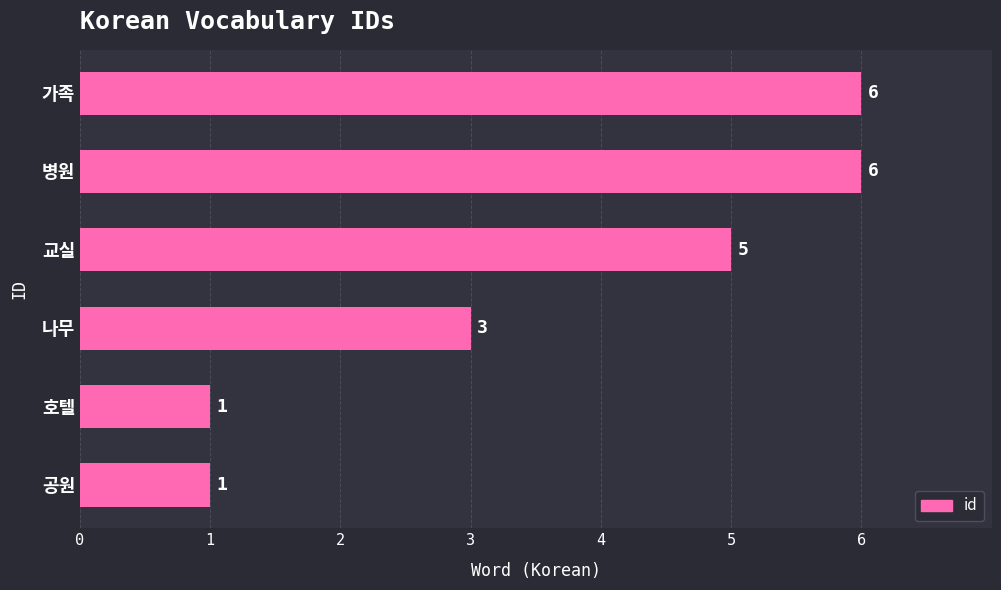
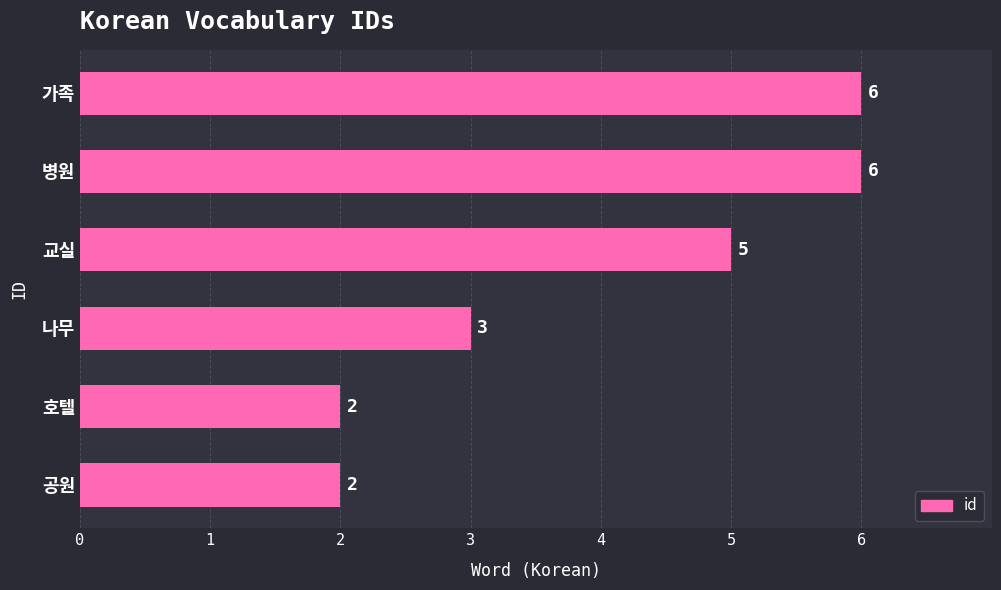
호텔: 1 -> 2
공원: 1 -> 2
